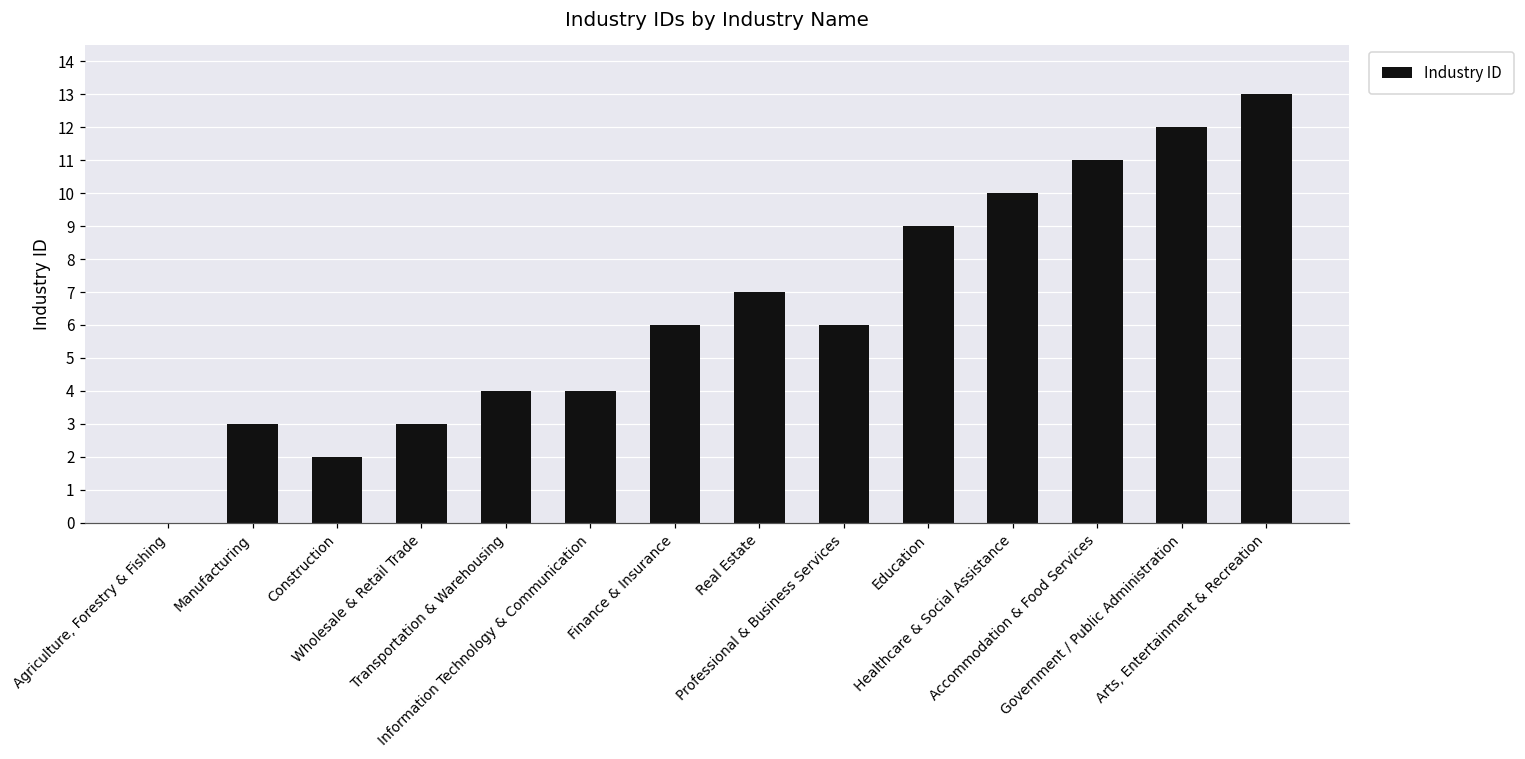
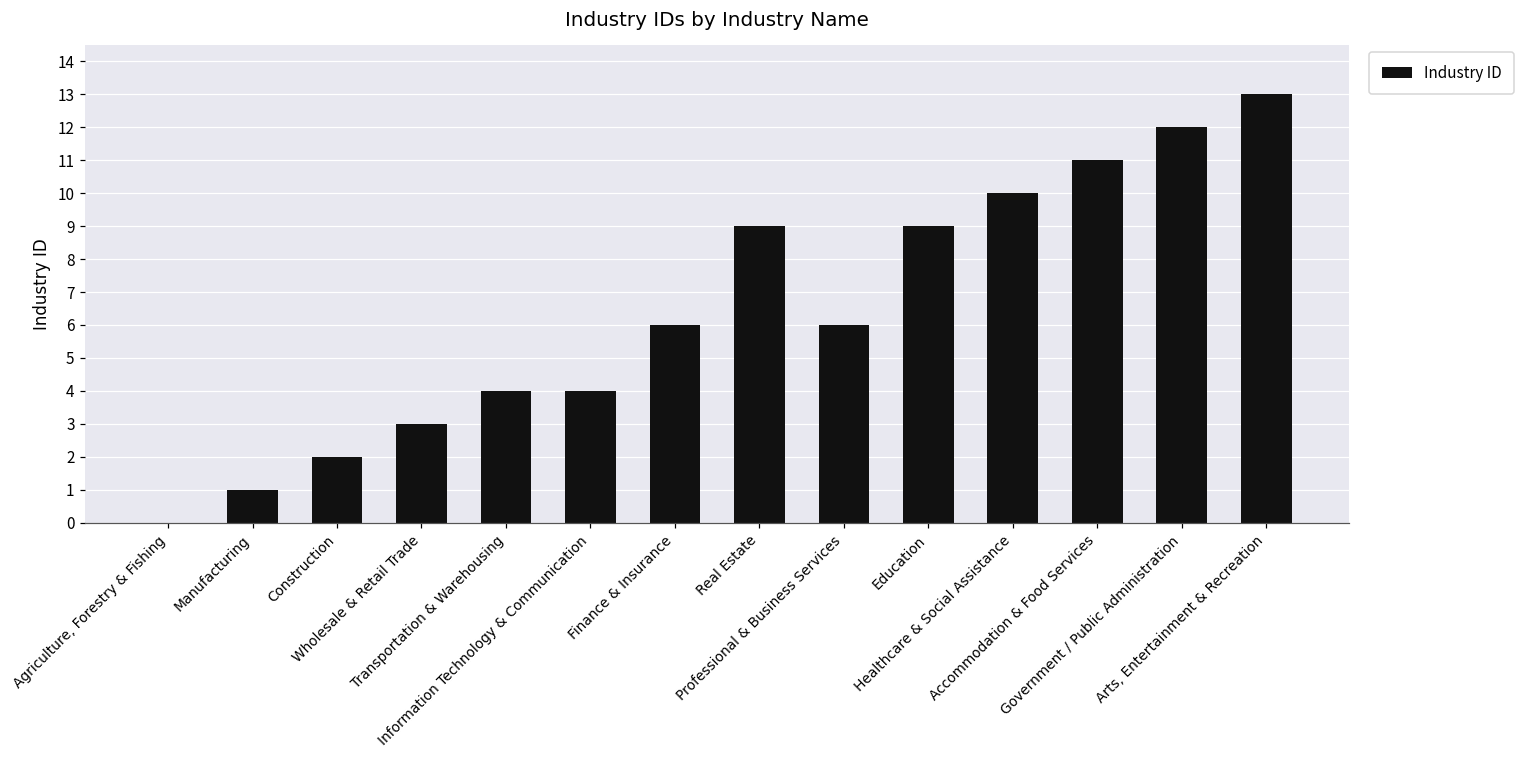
Manufacturing: 3 -> 1
Real Estate: 7 -> 9
